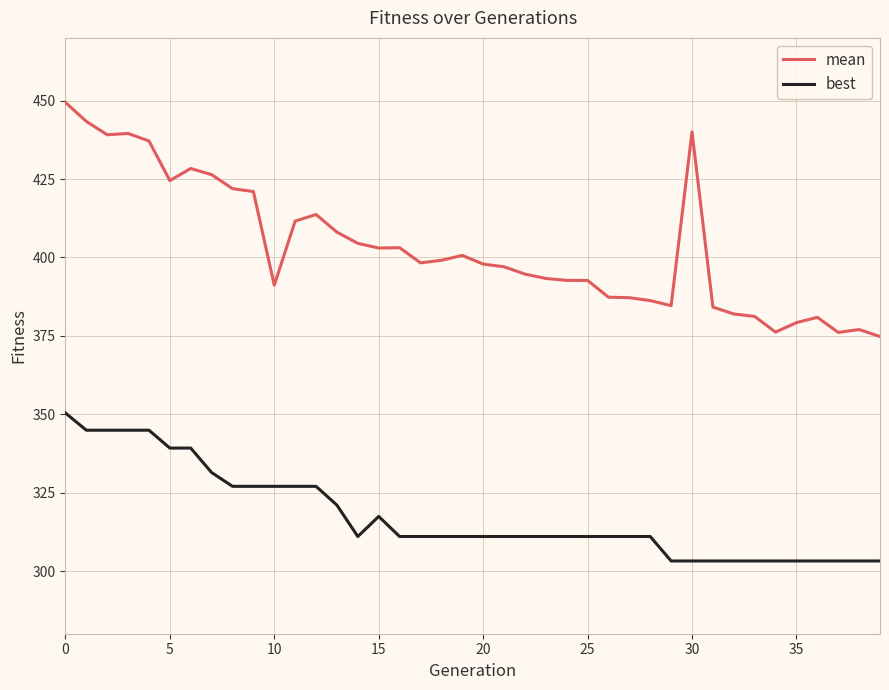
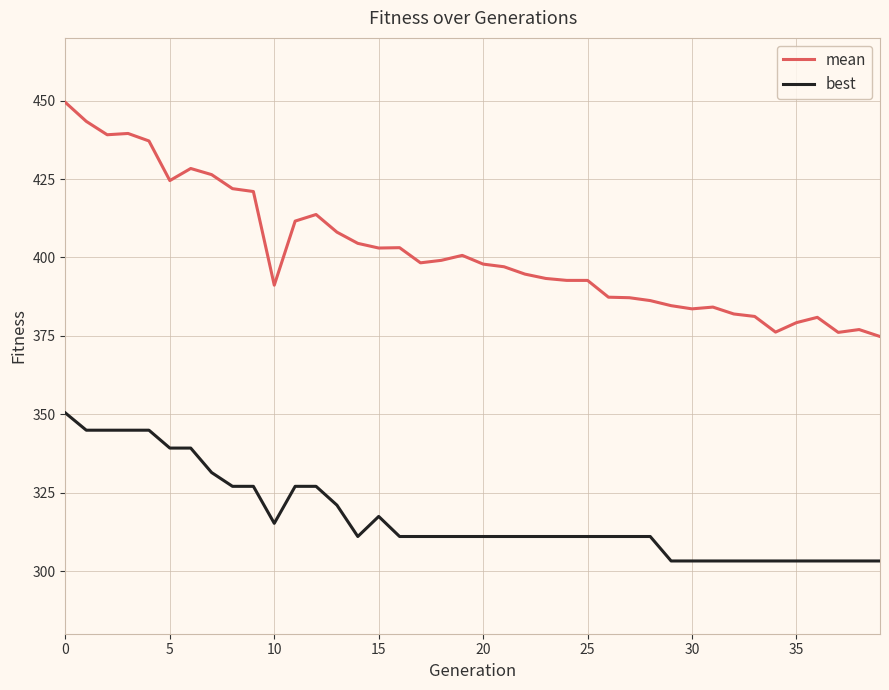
best, 10: 327 -> 315
mean, 30: 440 -> 384
